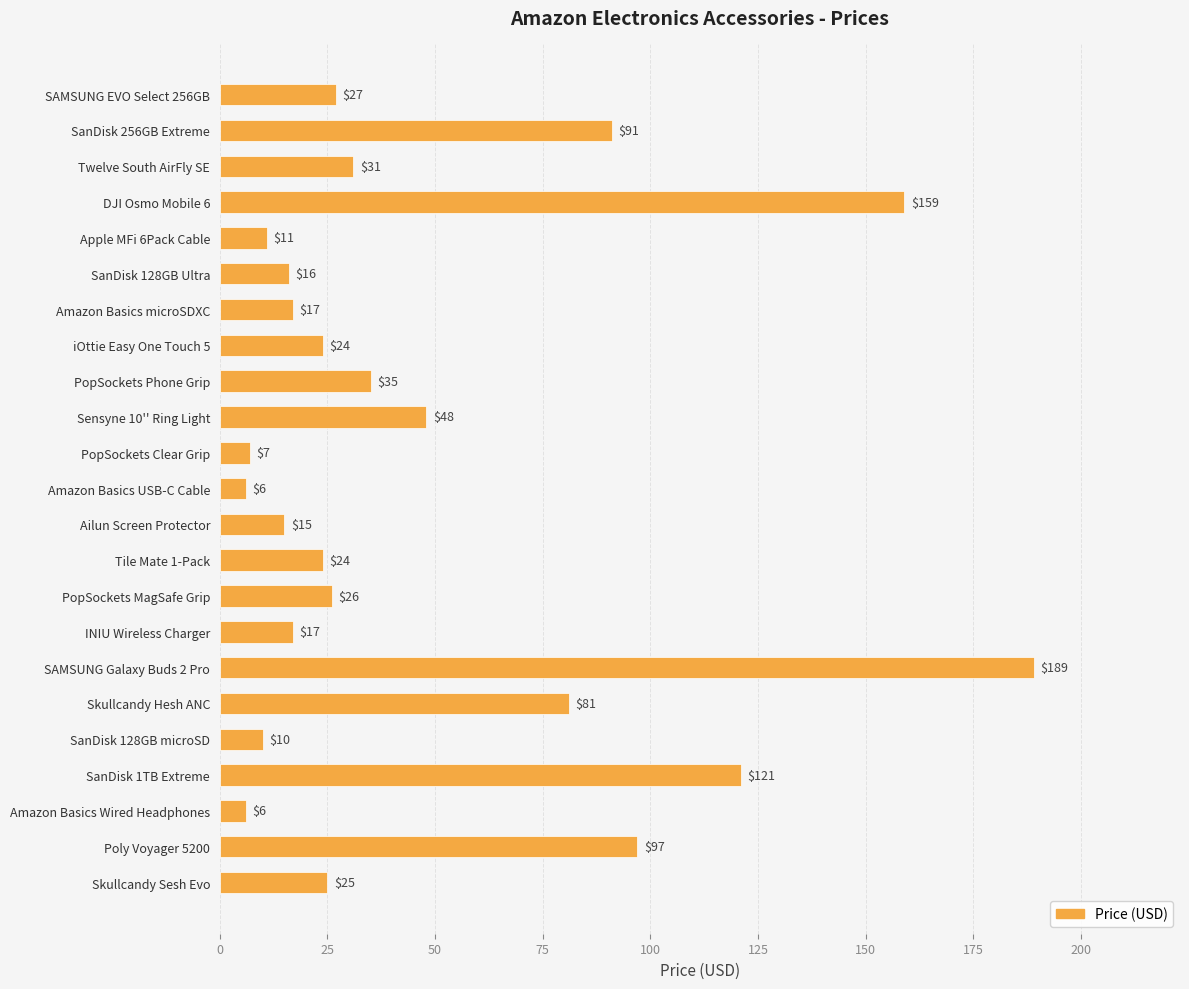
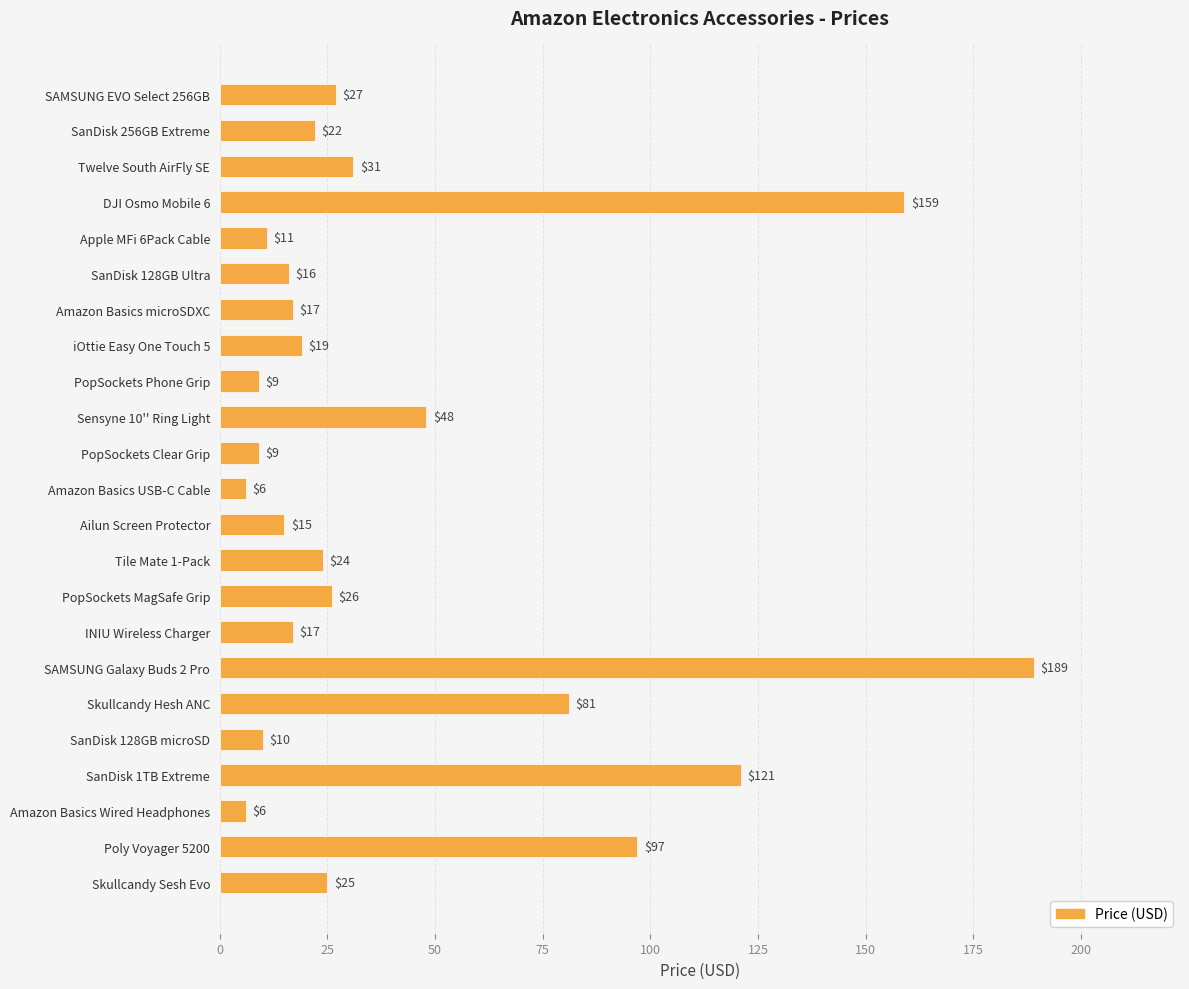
SanDisk 256GB Extreme: $91 -> $22
iOttie Easy One Touch 5: $24 -> $19
PopSockets Phone Grip: $35 -> $9
PopSockets Clear Grip: $7 -> $9
